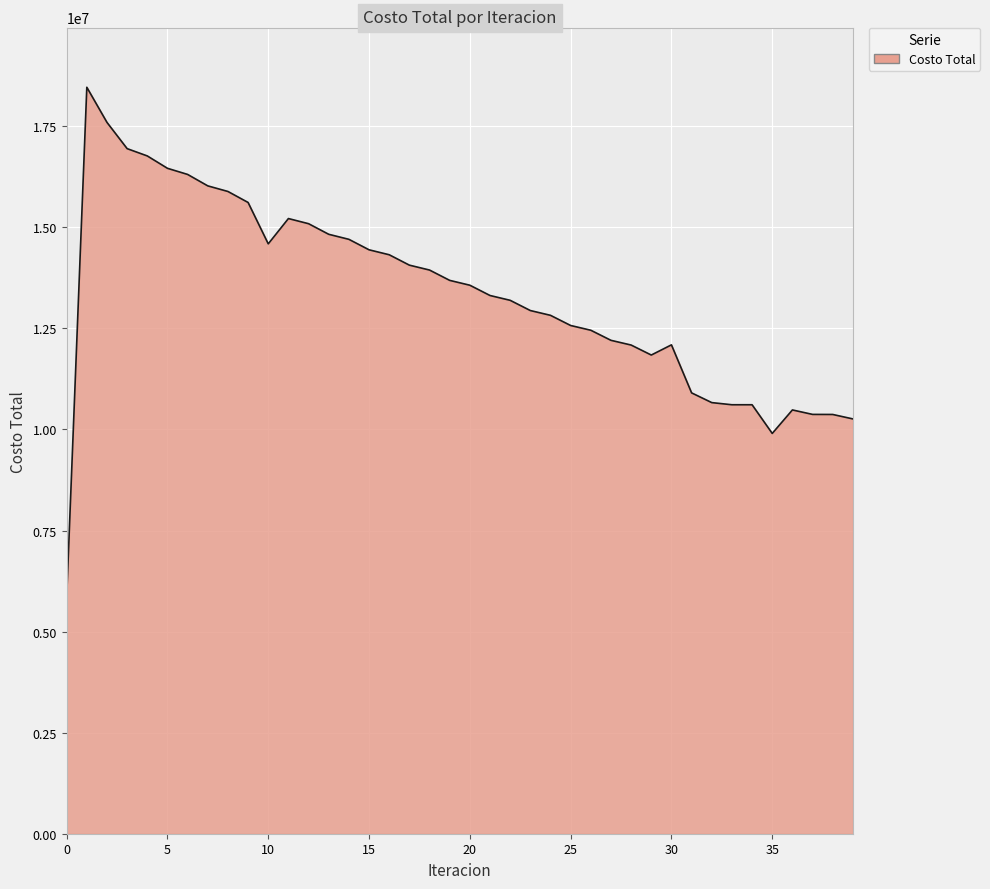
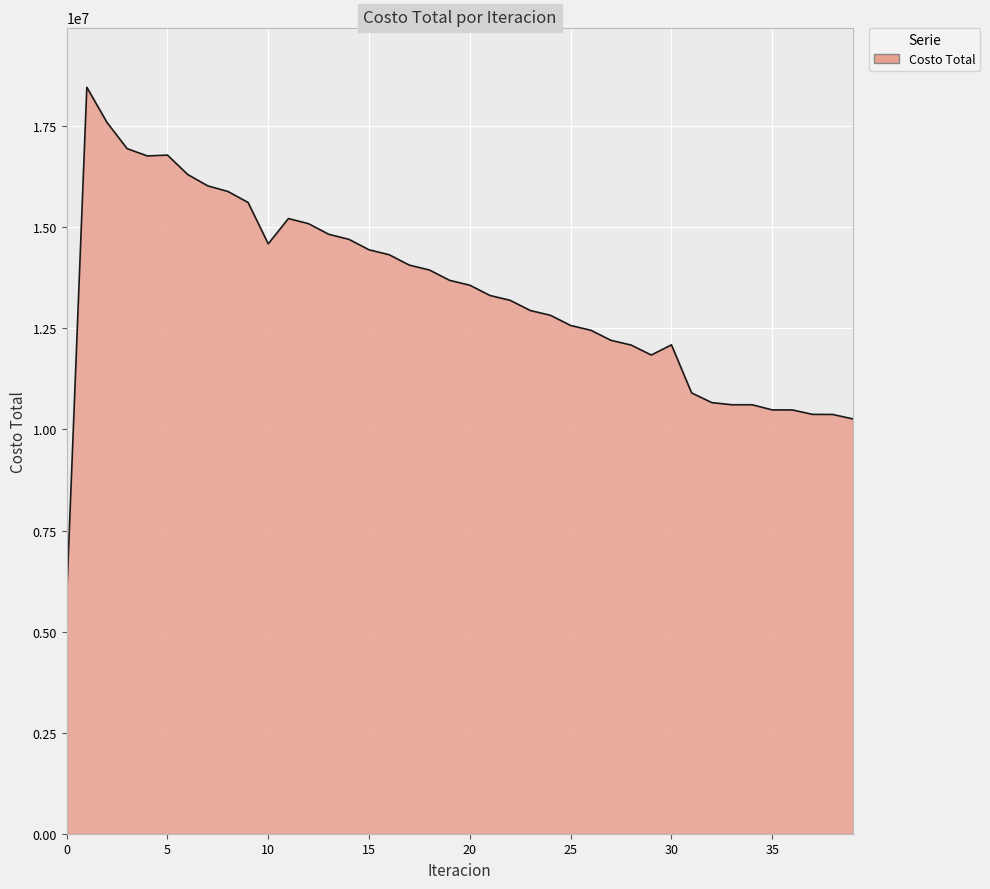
5: 16500000 -> 16800000
35: 9900000 -> 10500000
